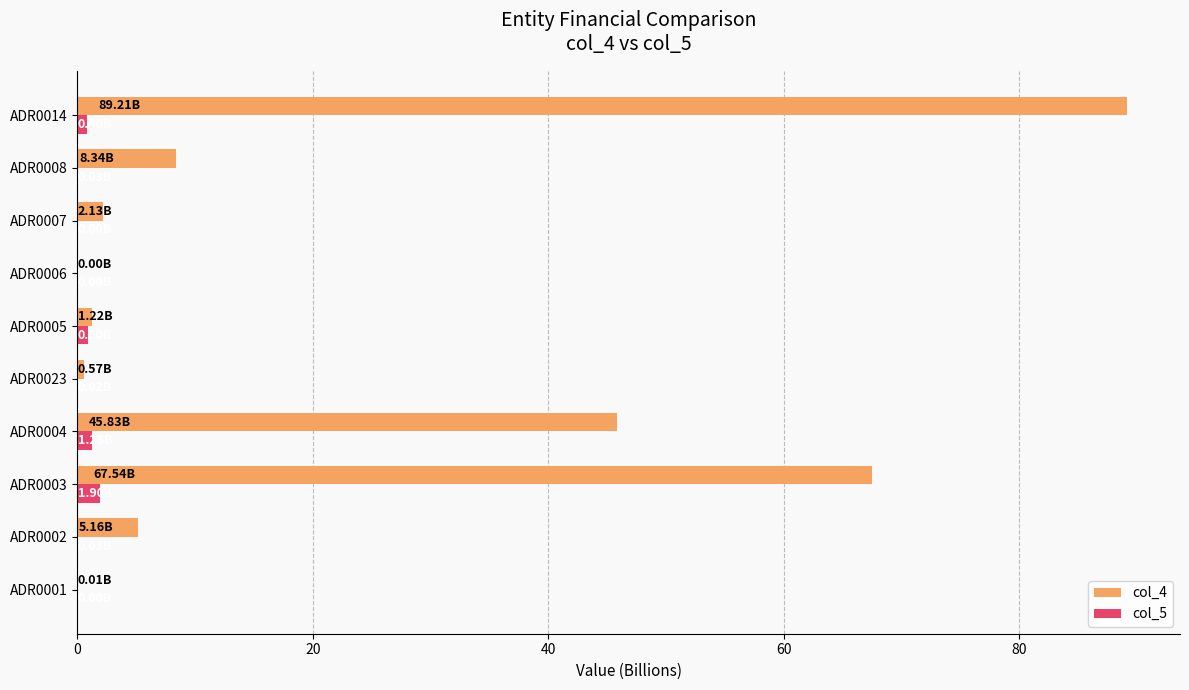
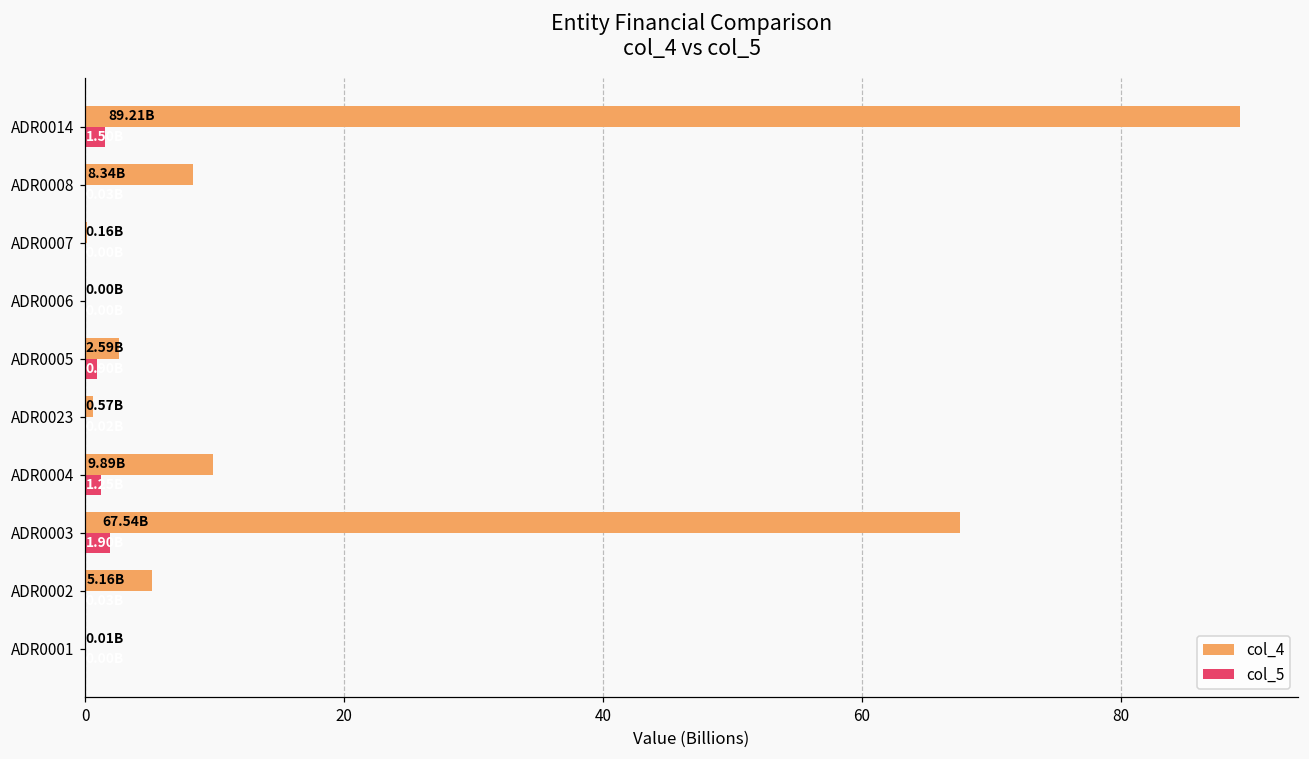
col_5, ADR0014: 0.8 -> 1.5
col_4, ADR0007: 2.13B -> 0.16B
col_4, ADR0005: 1.22B -> 2.59B
col_4, ADR0004: 45.83B -> 9.89B
